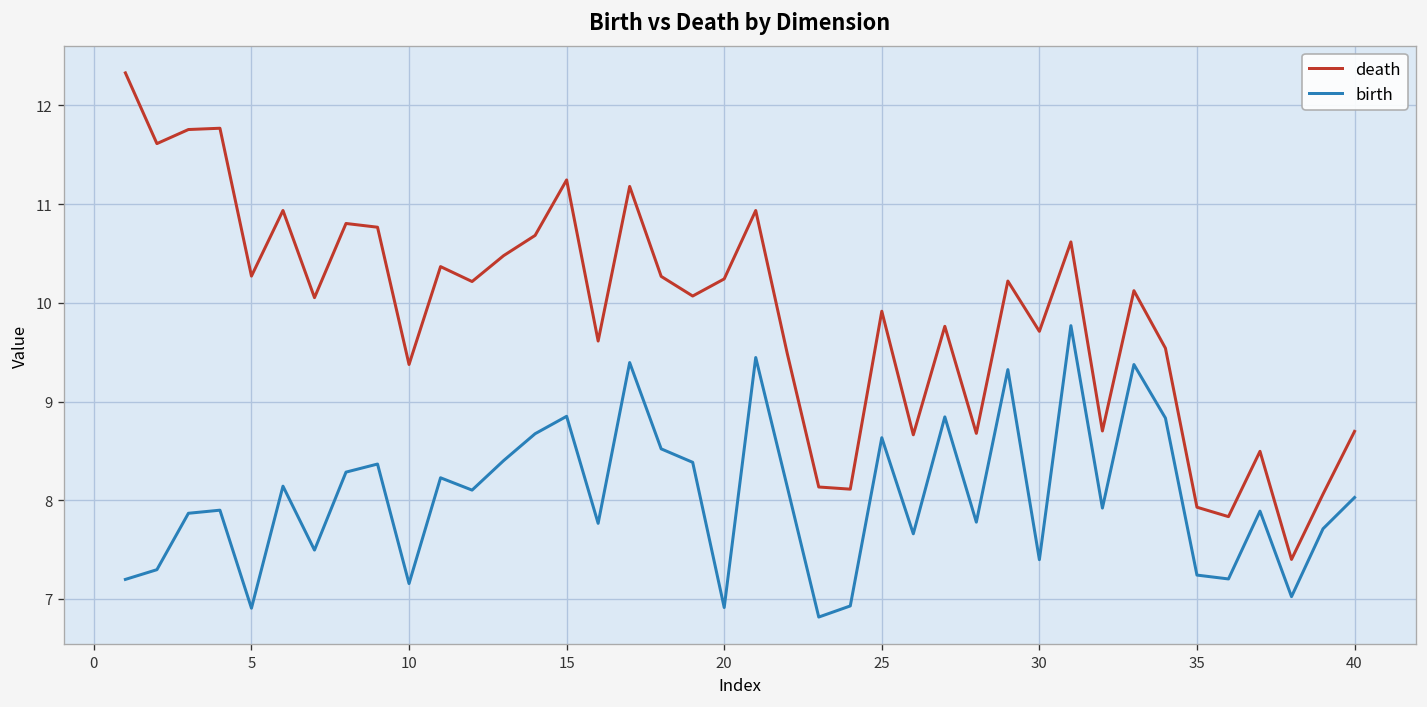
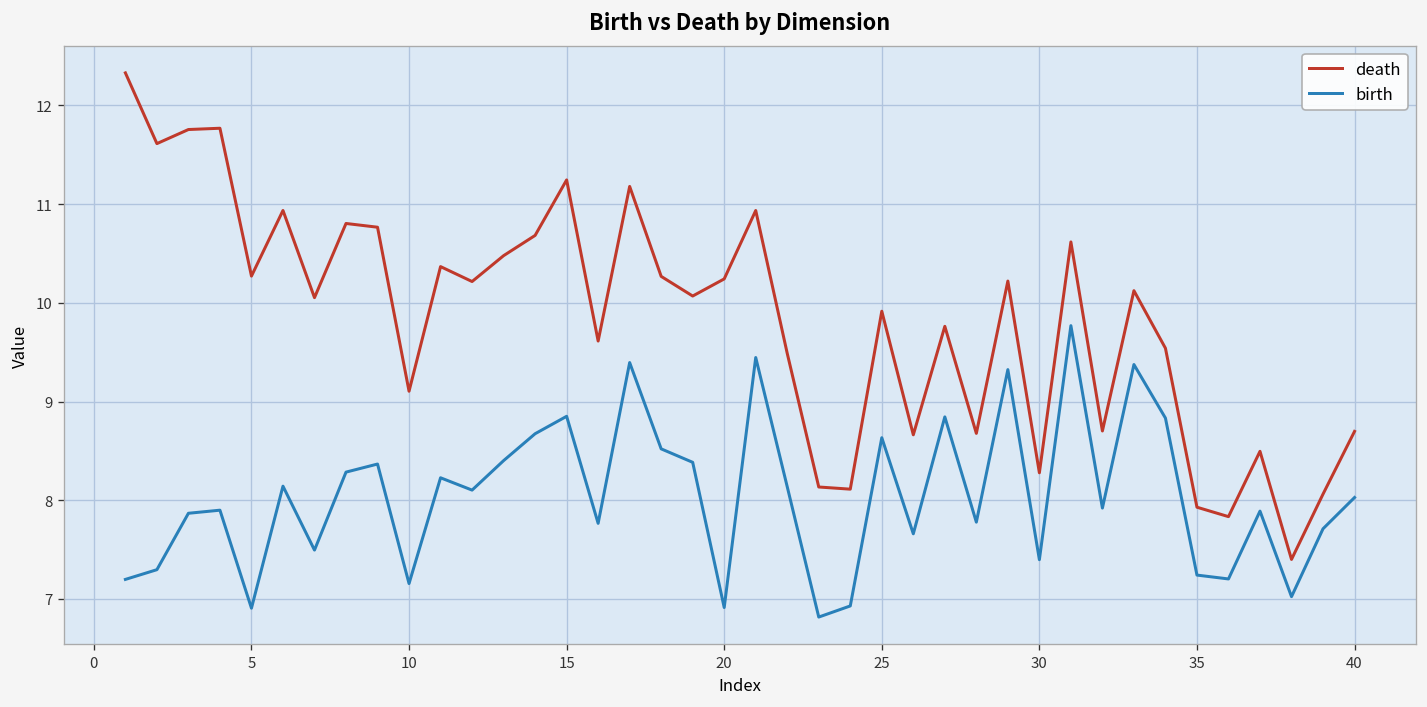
death, 10: 9.4 -> 9.1
death, 30: 9.7 -> 8.3
